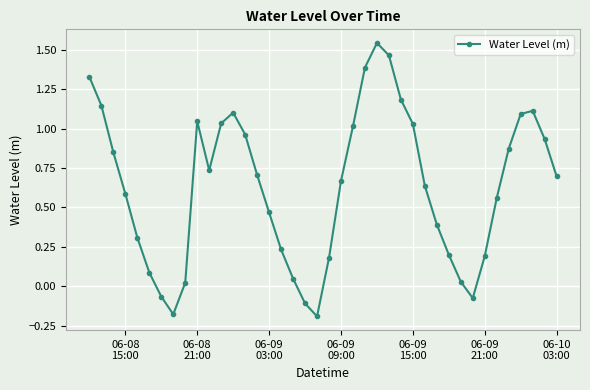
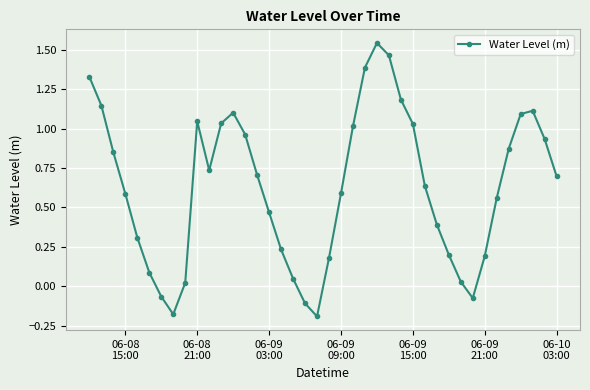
06-09 09:00: 0.67 -> 0.59
